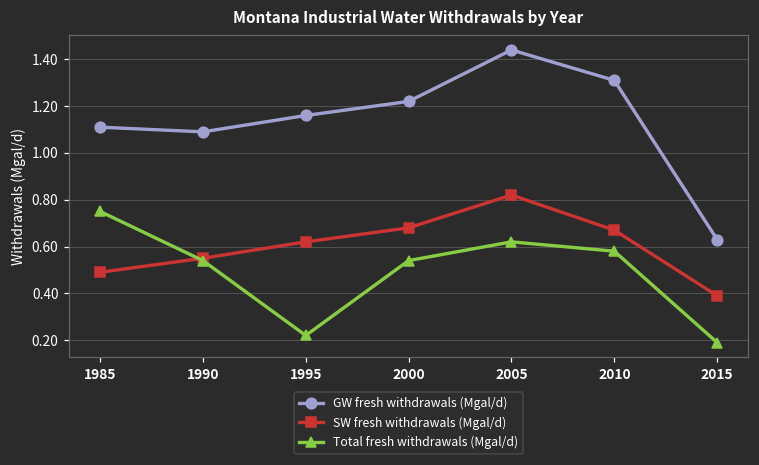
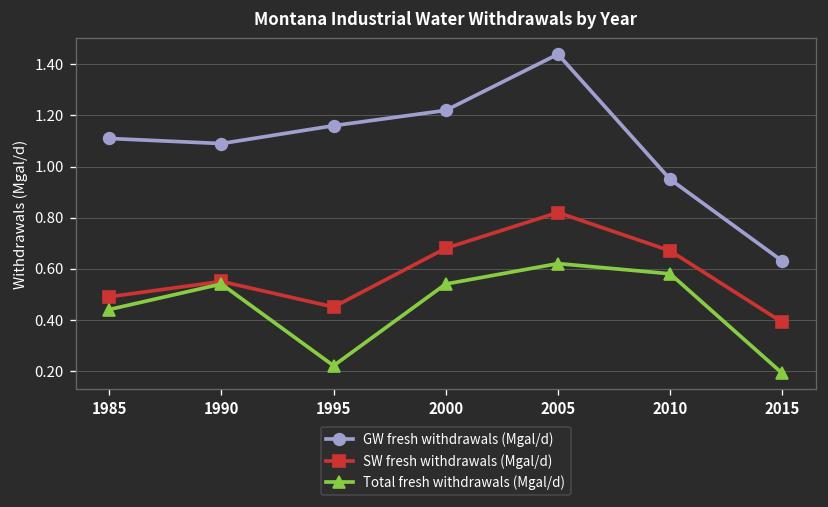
Total fresh withdrawals (Mgal/d), 1985: 0.75 -> 0.44
SW fresh withdrawals (Mgal/d), 1995: 0.62 -> 0.45
GW fresh withdrawals (Mgal/d), 2010: 1.31 -> 0.95
